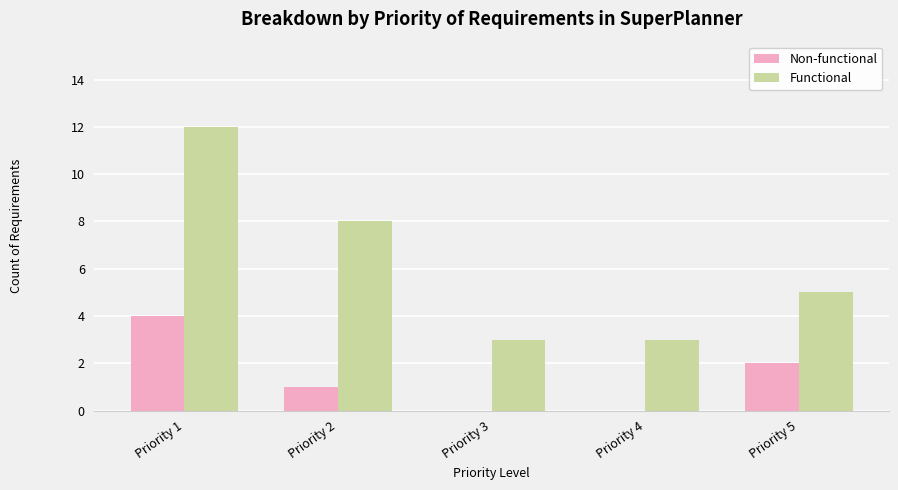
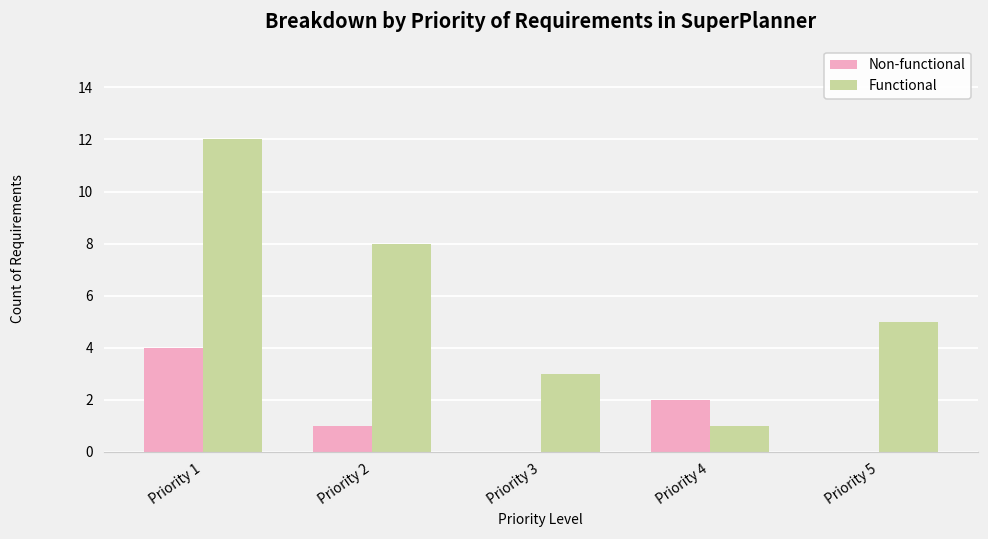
Non-functional, Priority 4: 0 -> 2
Functional, Priority 4: 3 -> 1
Non-functional, Priority 5: 2 -> 0
